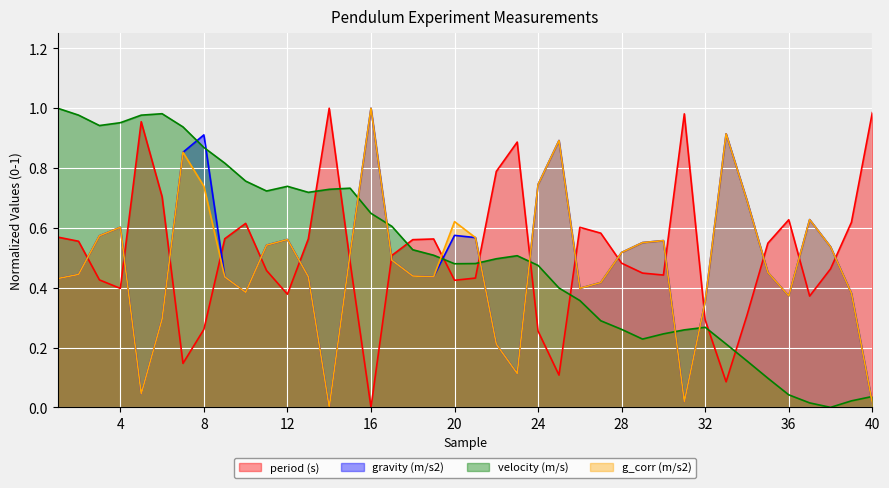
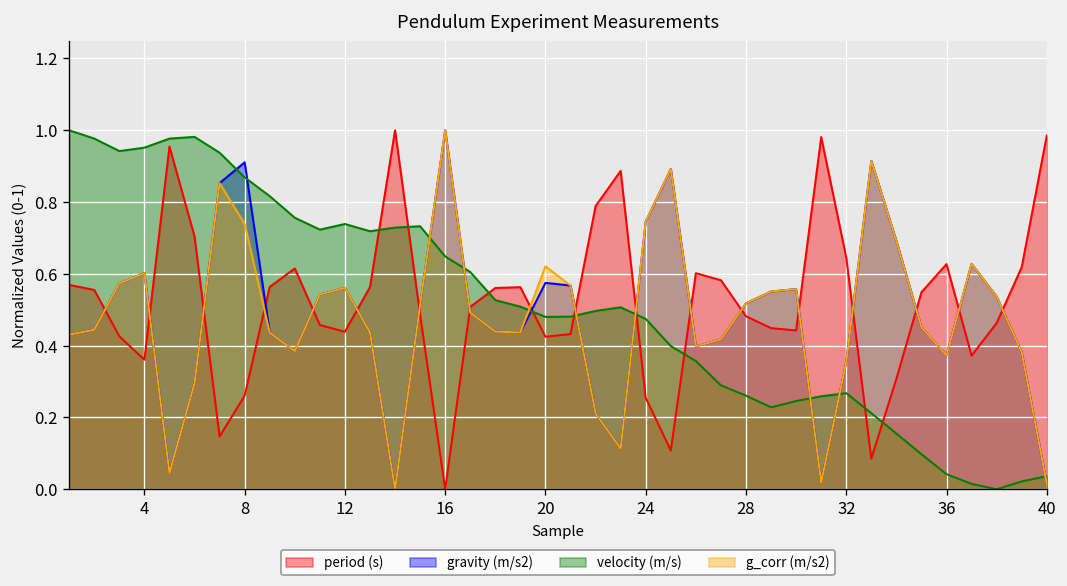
period (s), 4: 0.40 -> 0.36
period (s), 12: 0.38 -> 0.44
period (s), 32: 0.29 -> 0.65
